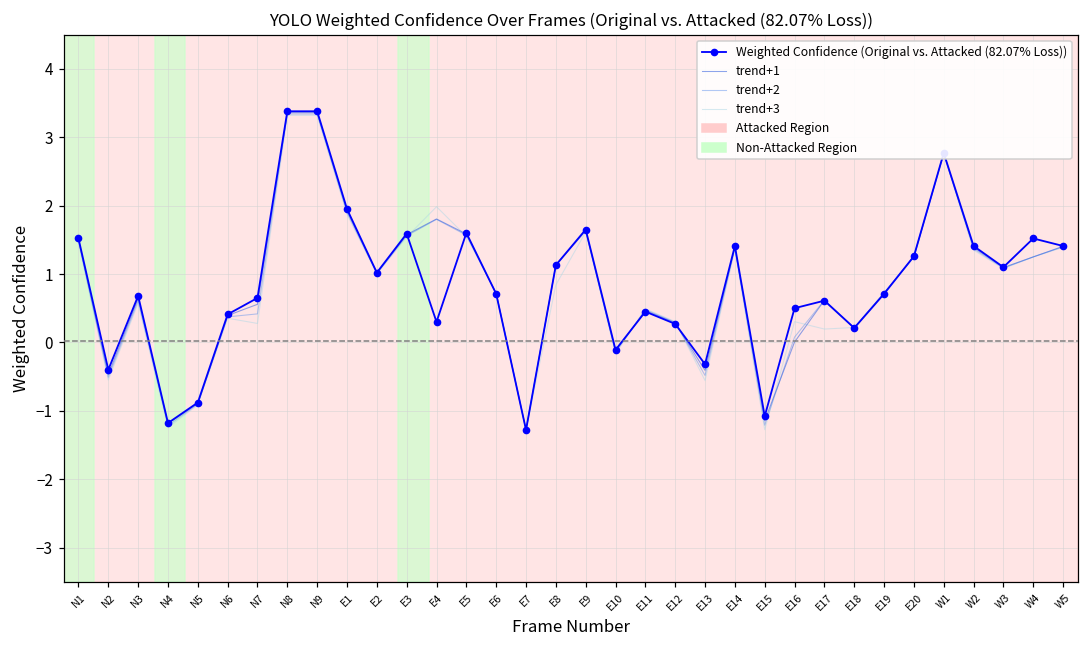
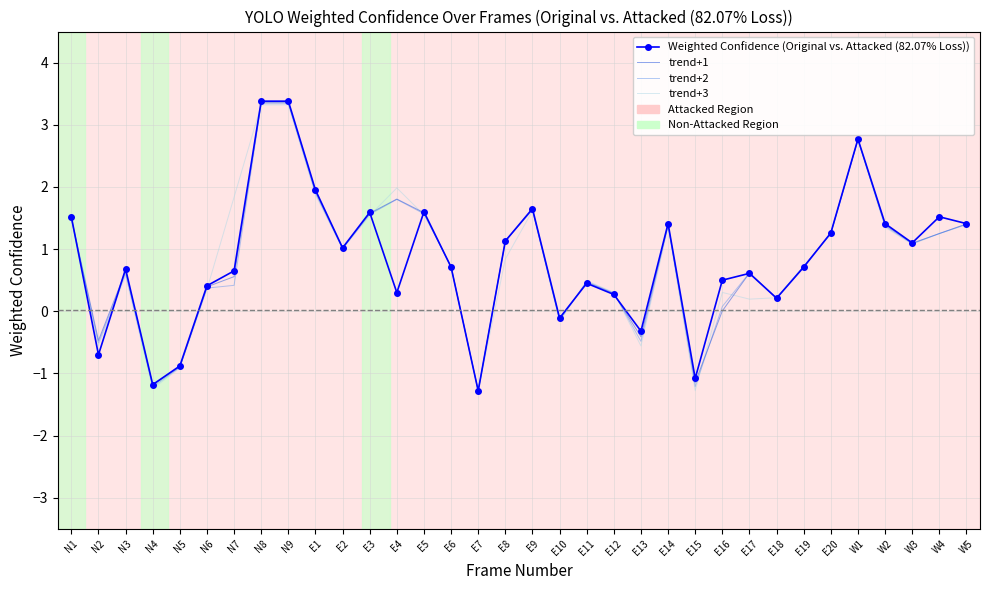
Weighted Confidence (Original vs. Attacked (82.07% Loss)), N2: -0.4 -> -0.7
trend+3, N7: 0.3 -> 1.8
